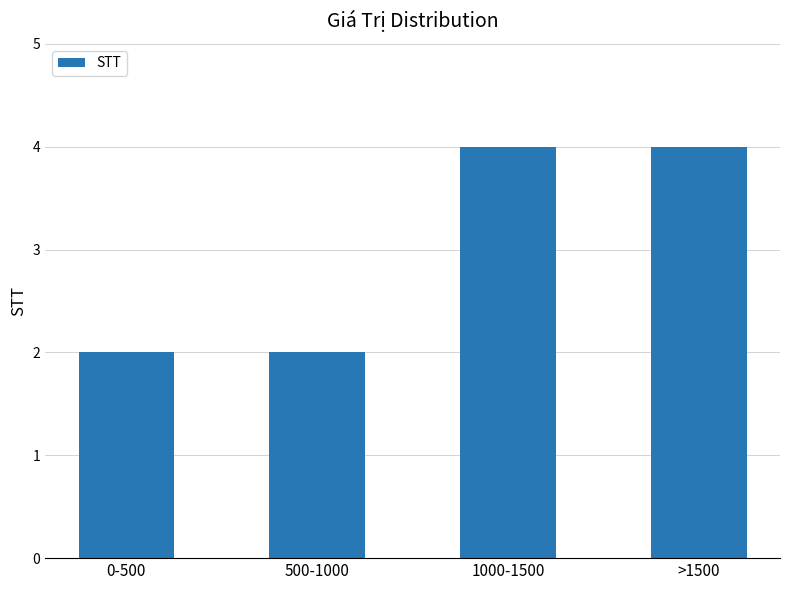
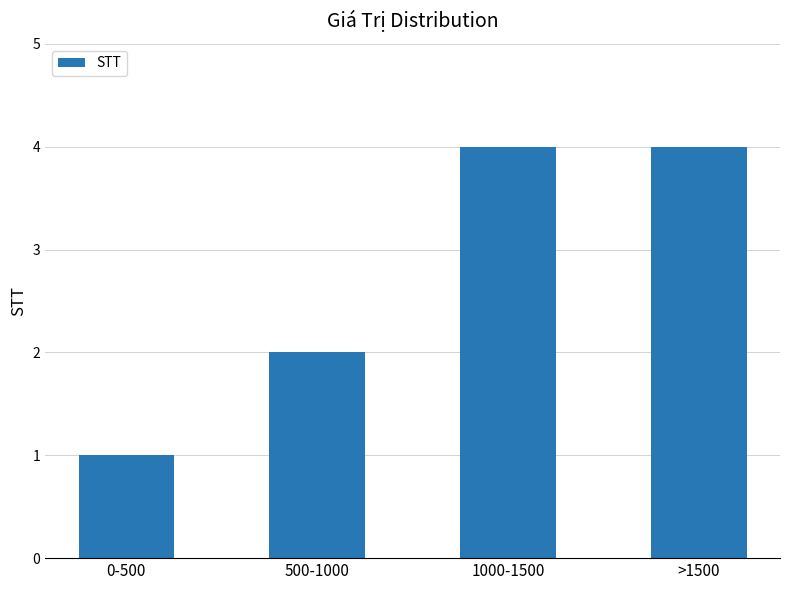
0-500: 2 -> 1
